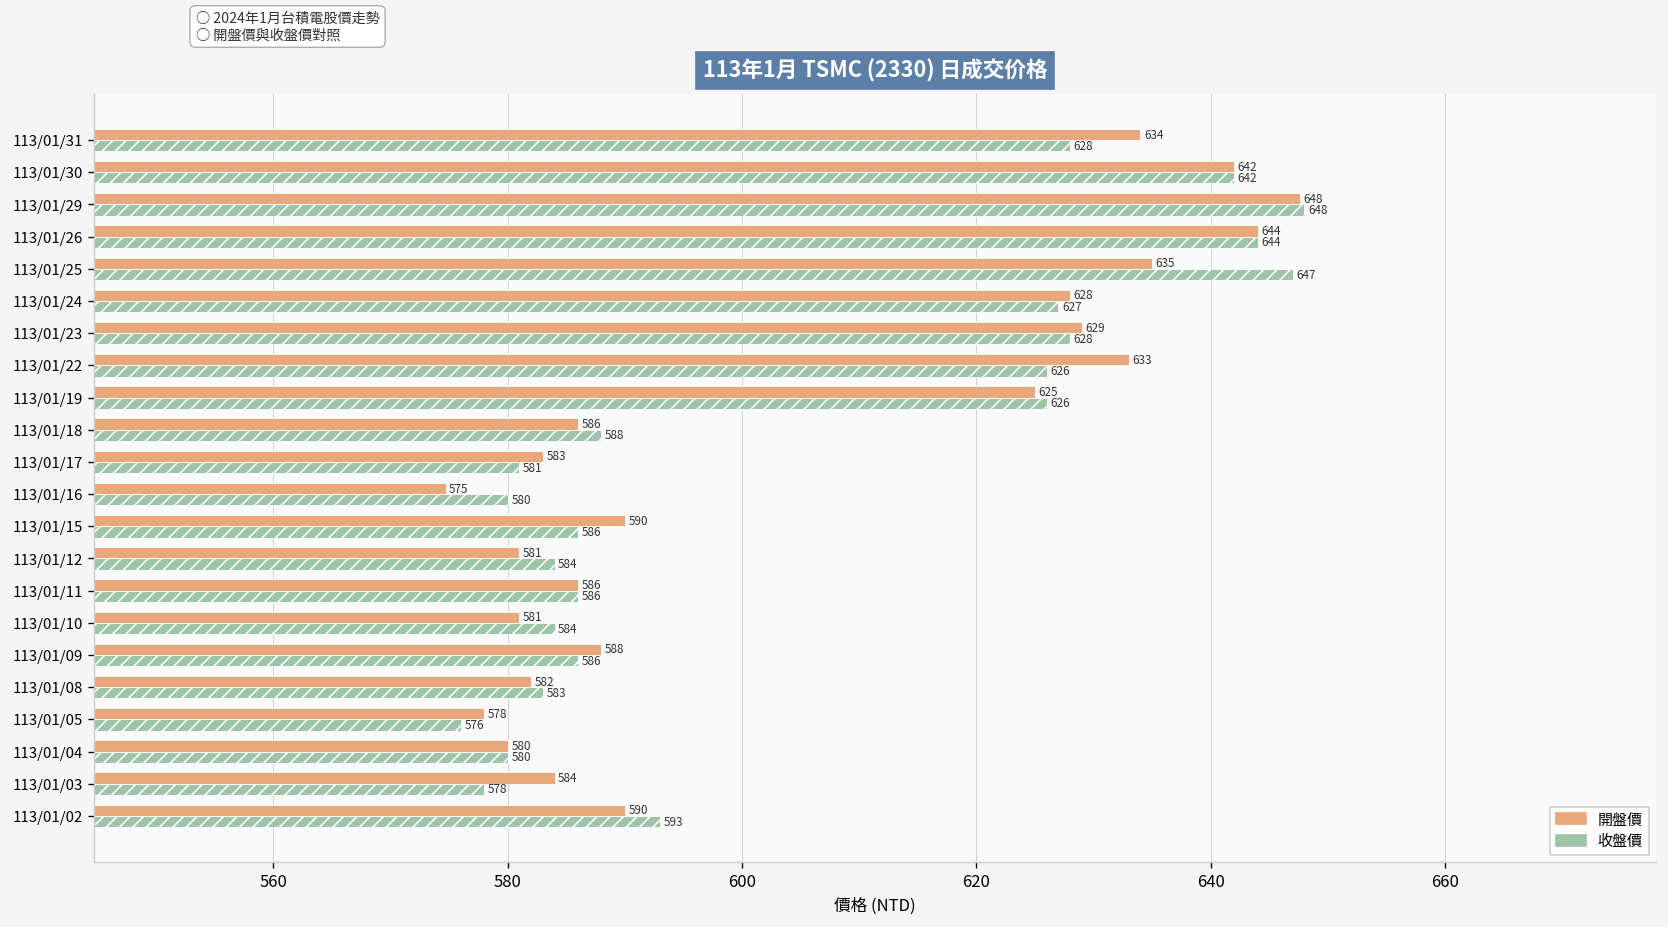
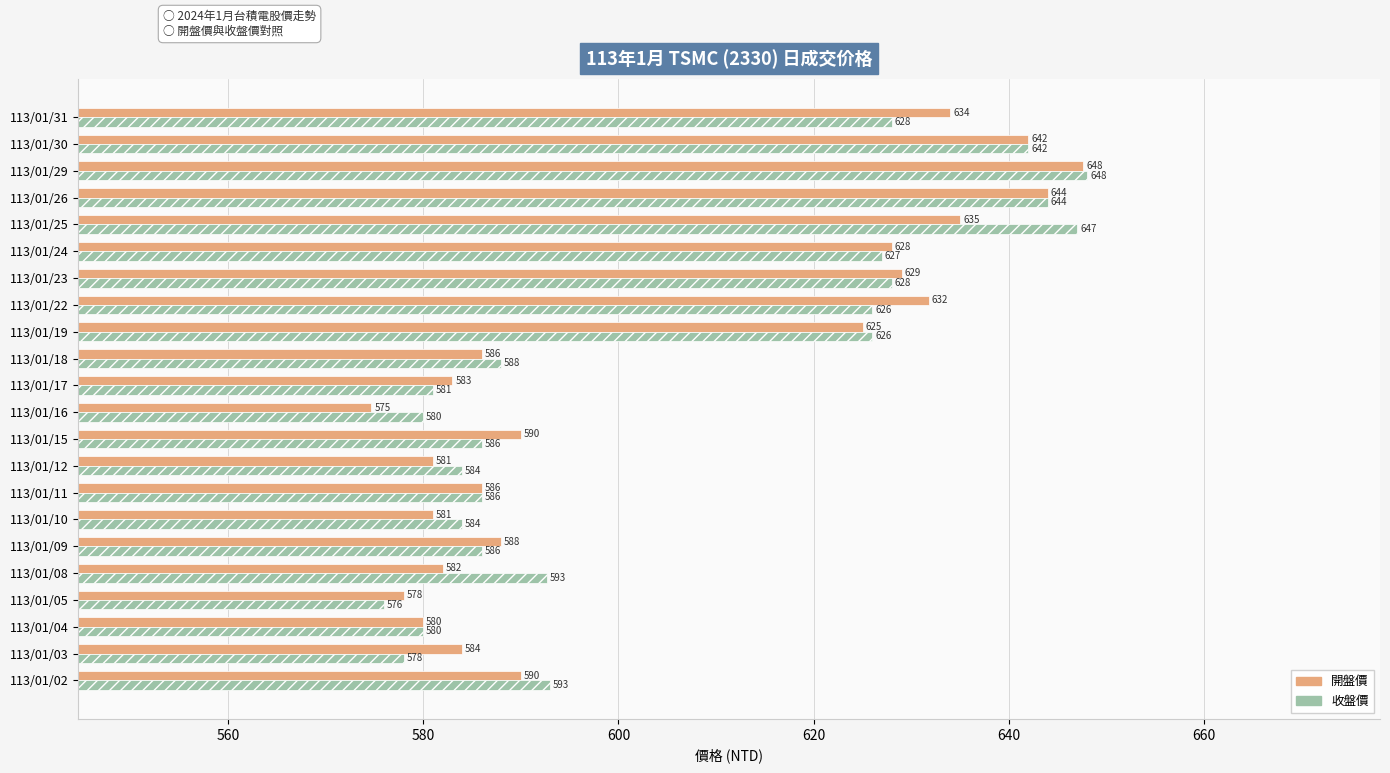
開盤價, 113/01/22: 633 -> 632
收盤價, 113/01/08: 583 -> 593
